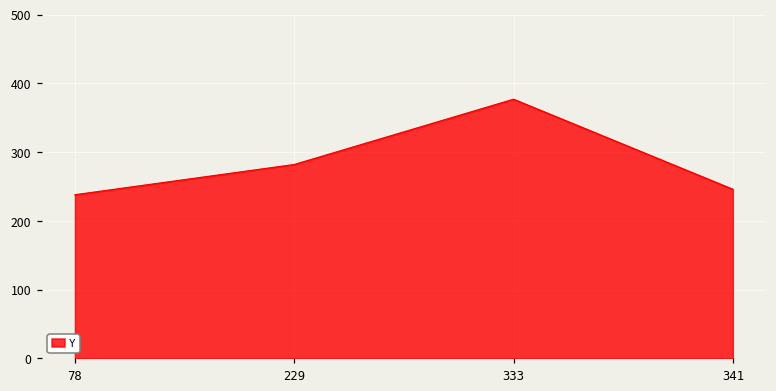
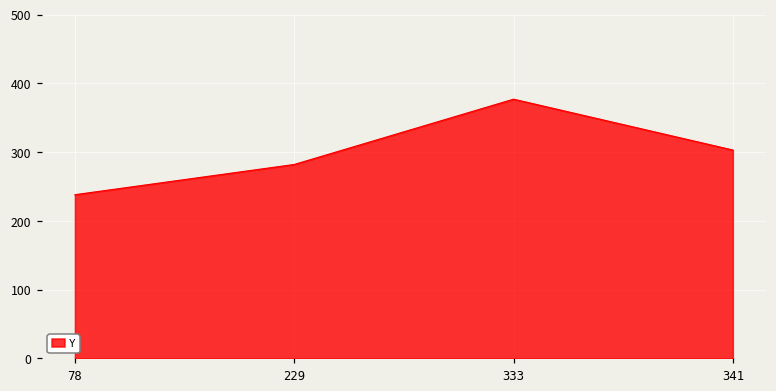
341: 250 -> 300
